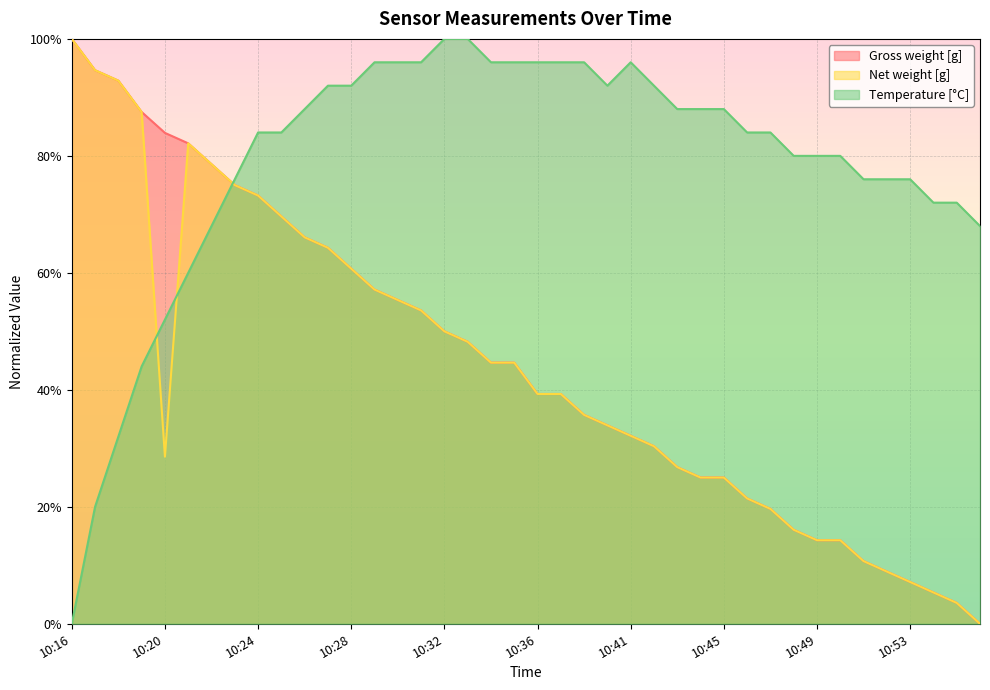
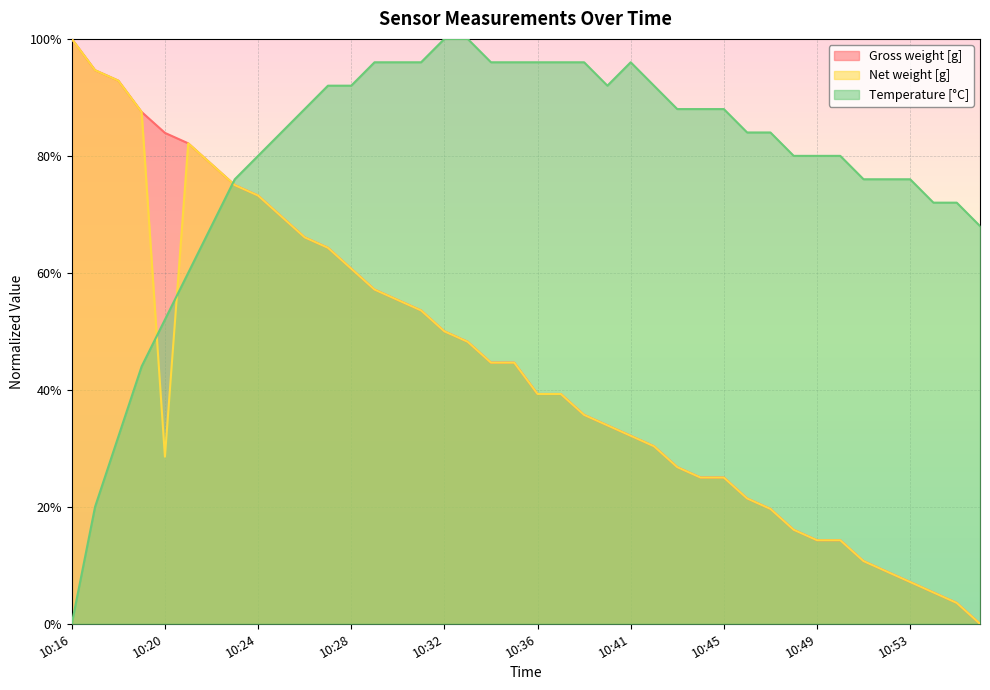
Temperature [°C], 10:24: 84% -> 80%
